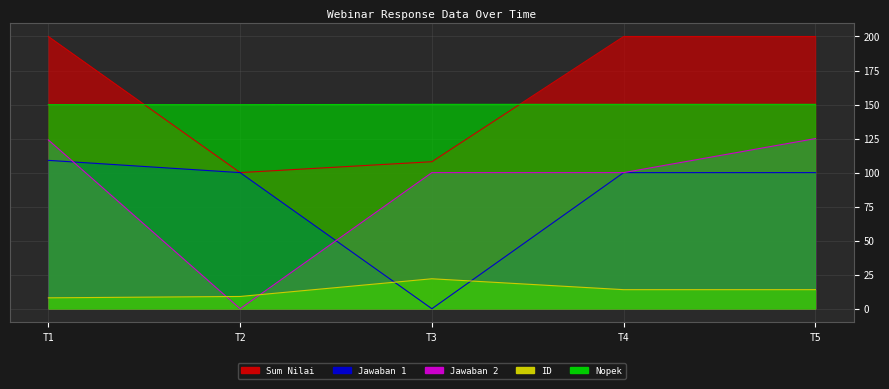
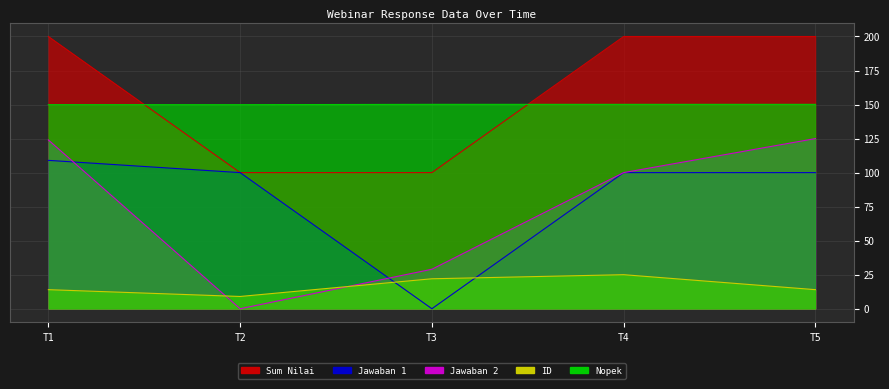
ID, T1: 8 -> 14
Sum Nilai, T3: 108 -> 100
Jawaban 2, T3: 100 -> 29
ID, T4: 14 -> 25
